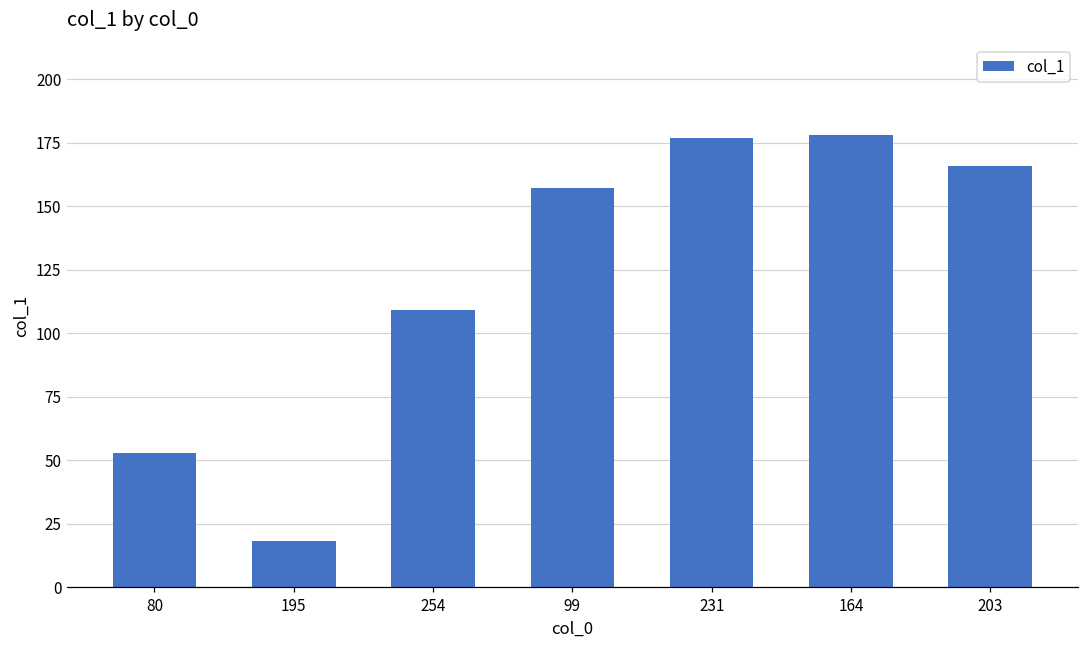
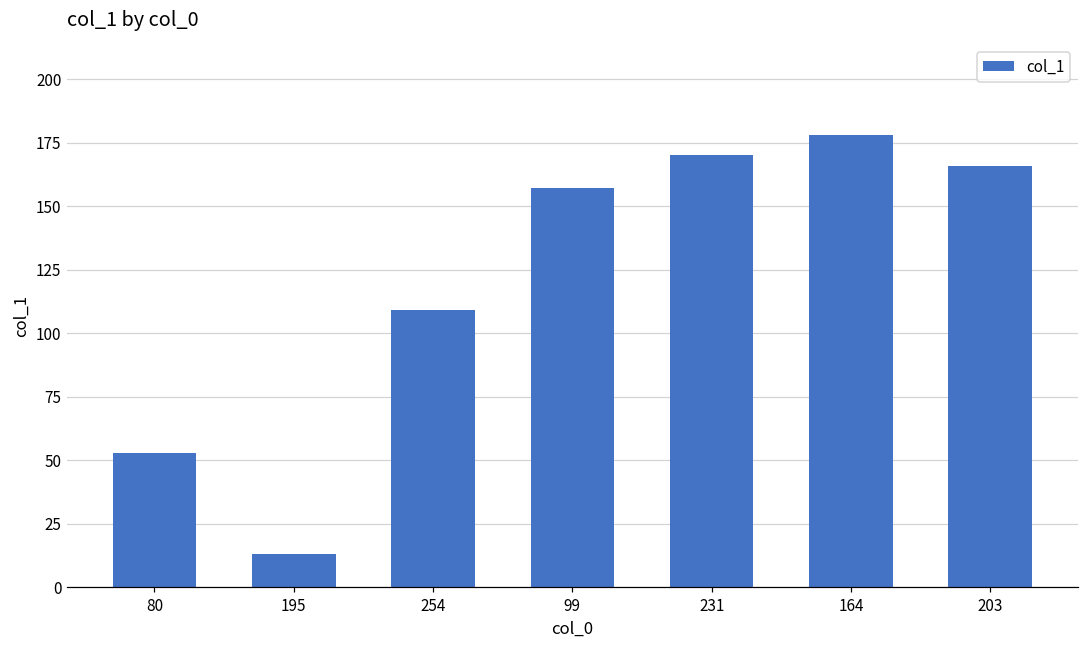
195: 18 -> 13
231: 177 -> 170
